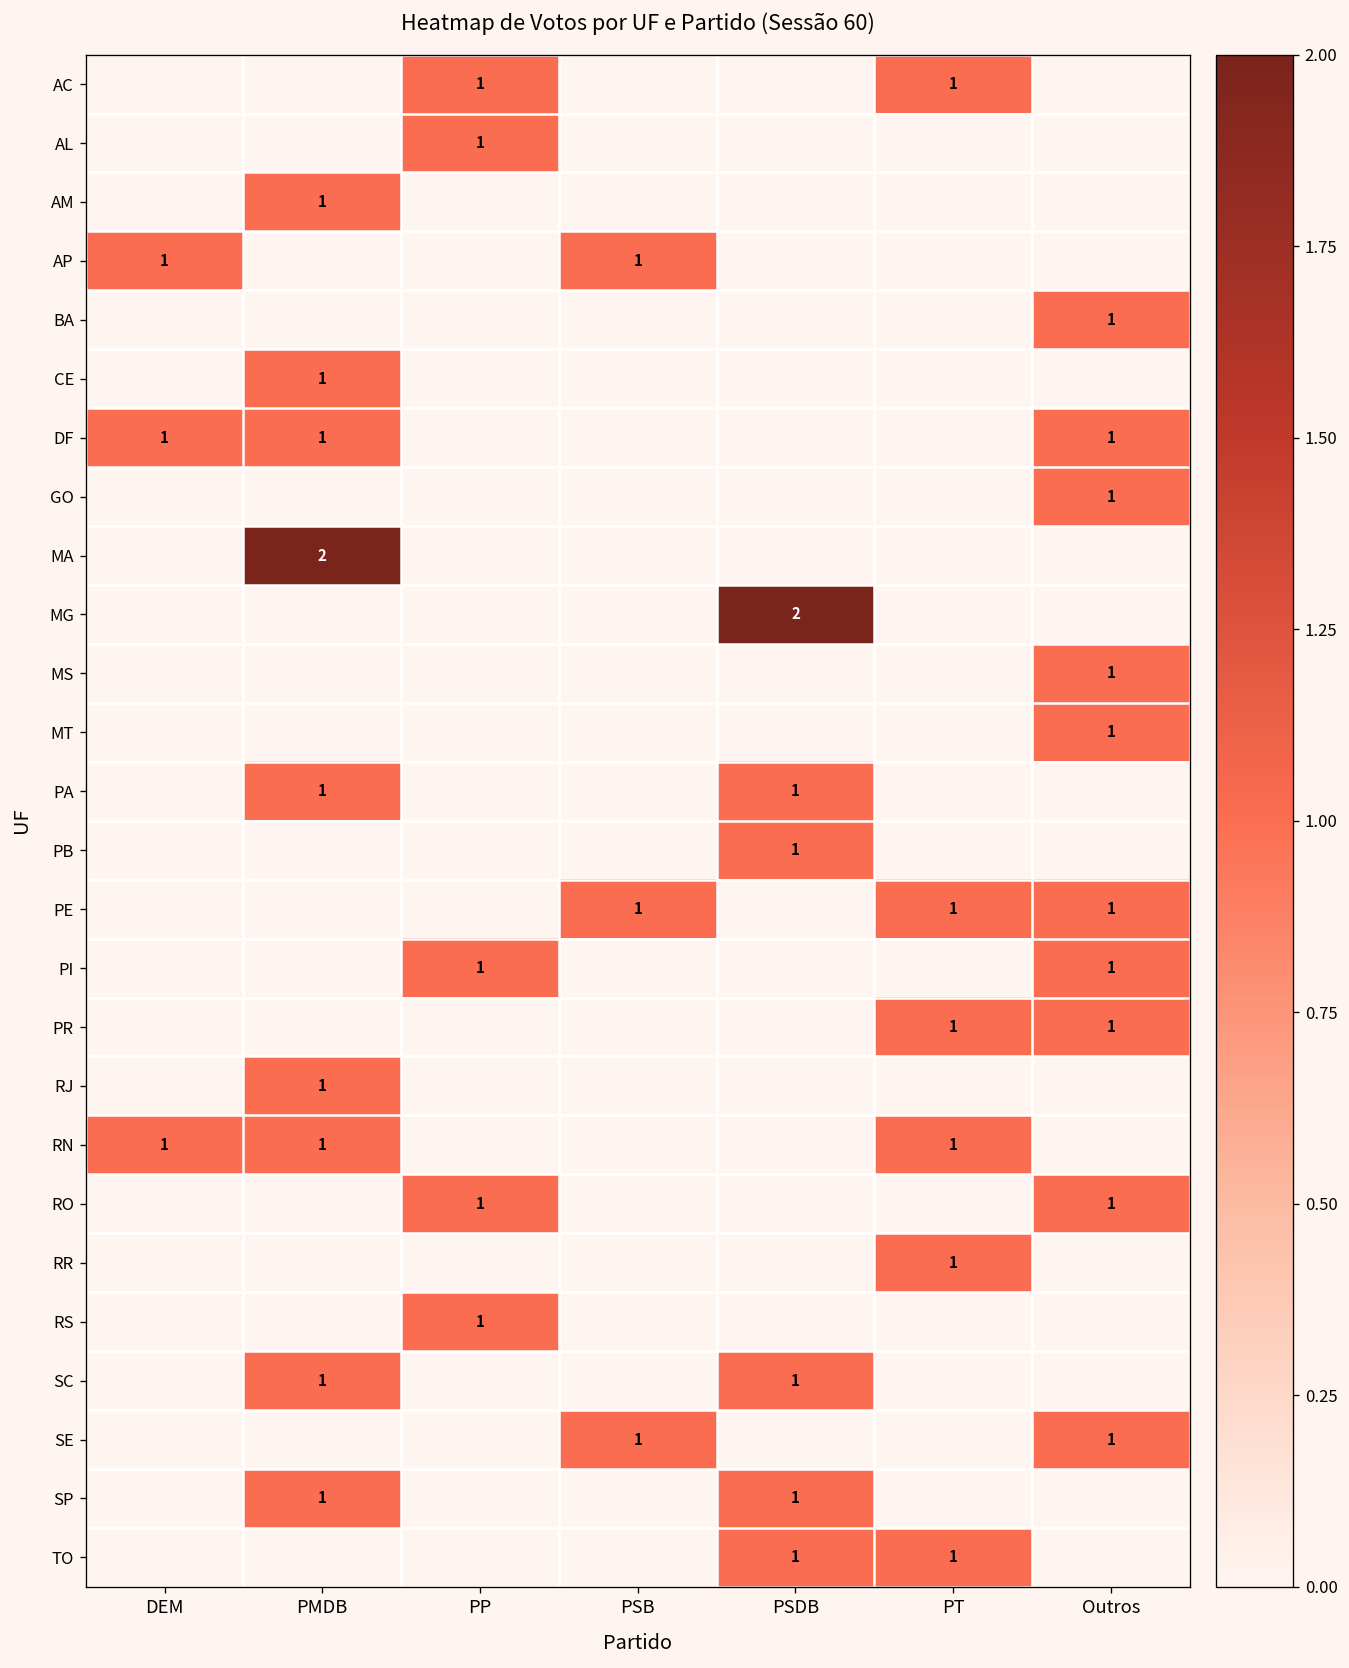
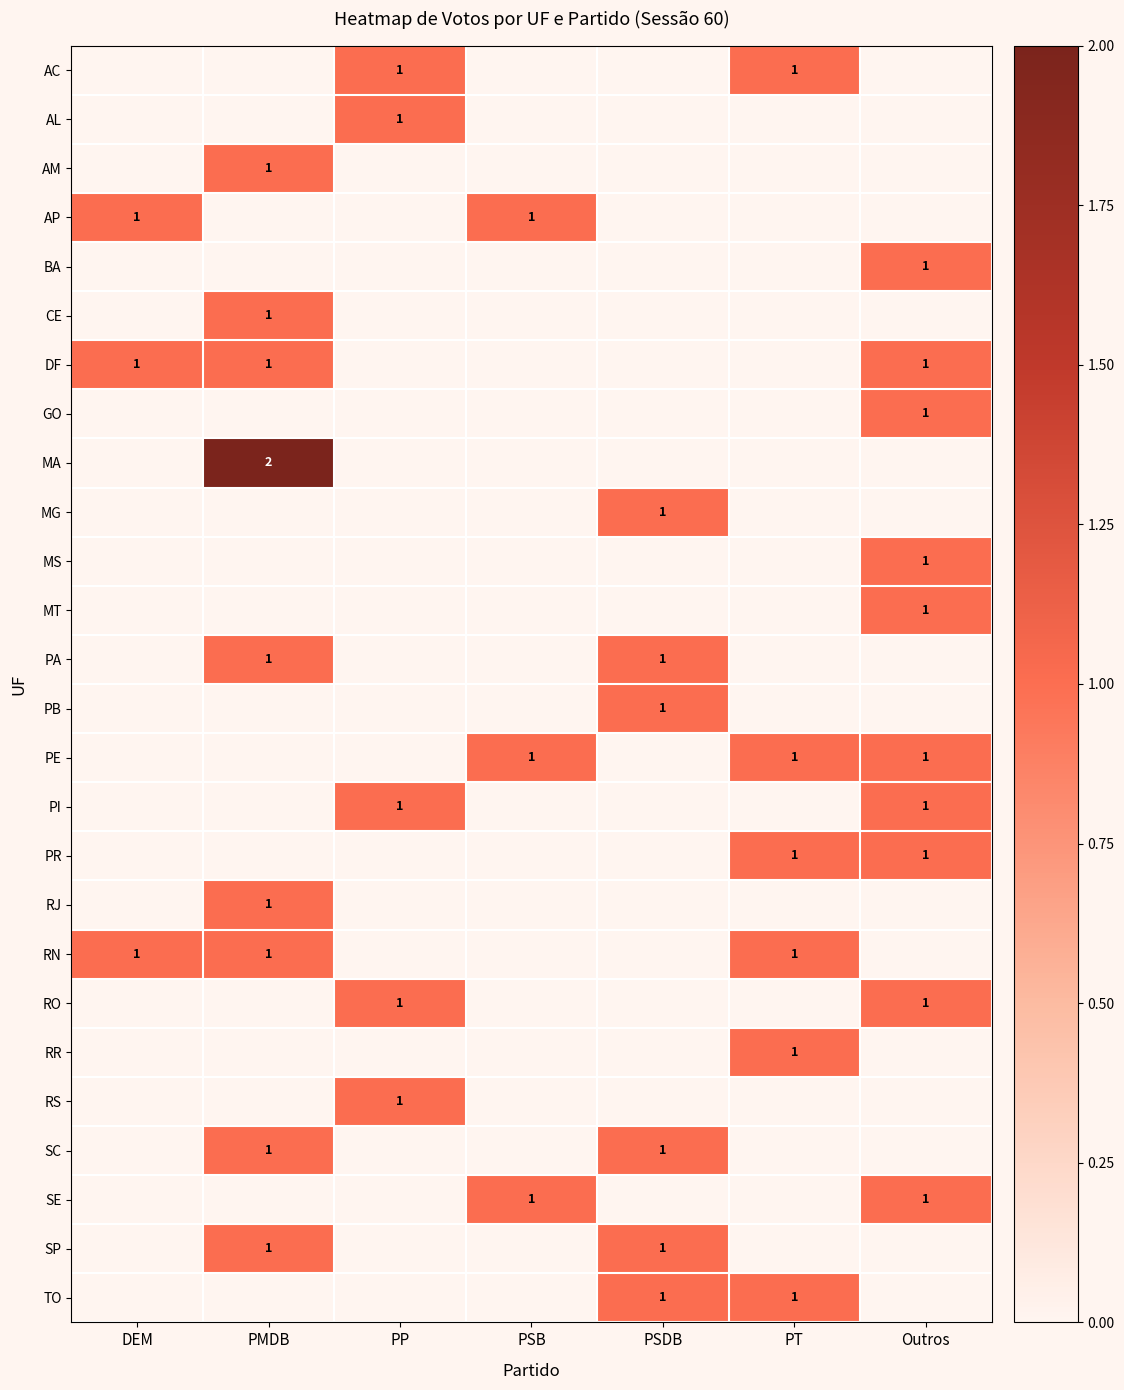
MG, PSDB: 2 -> 1
